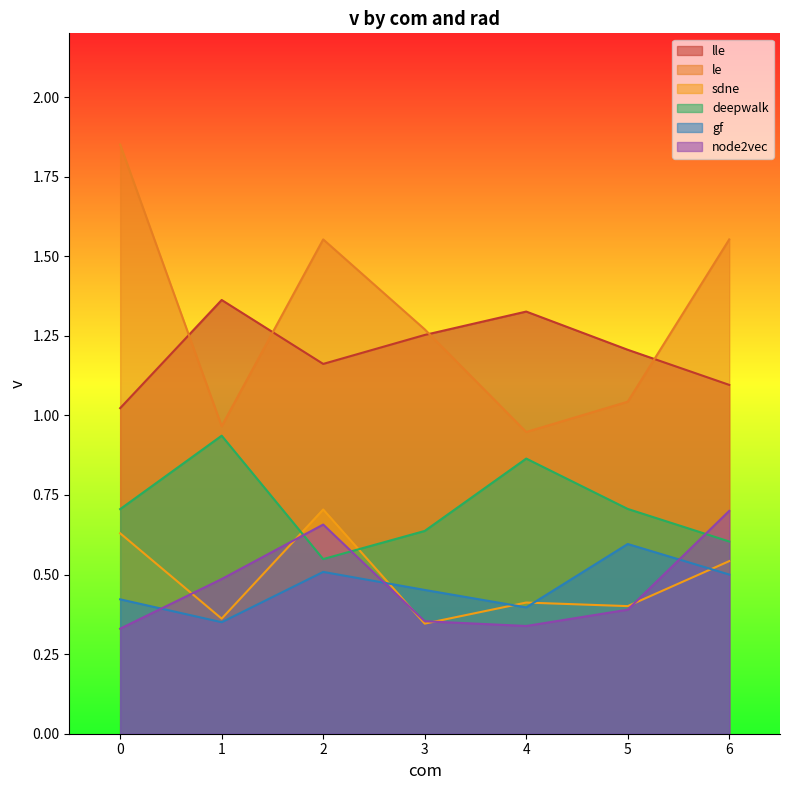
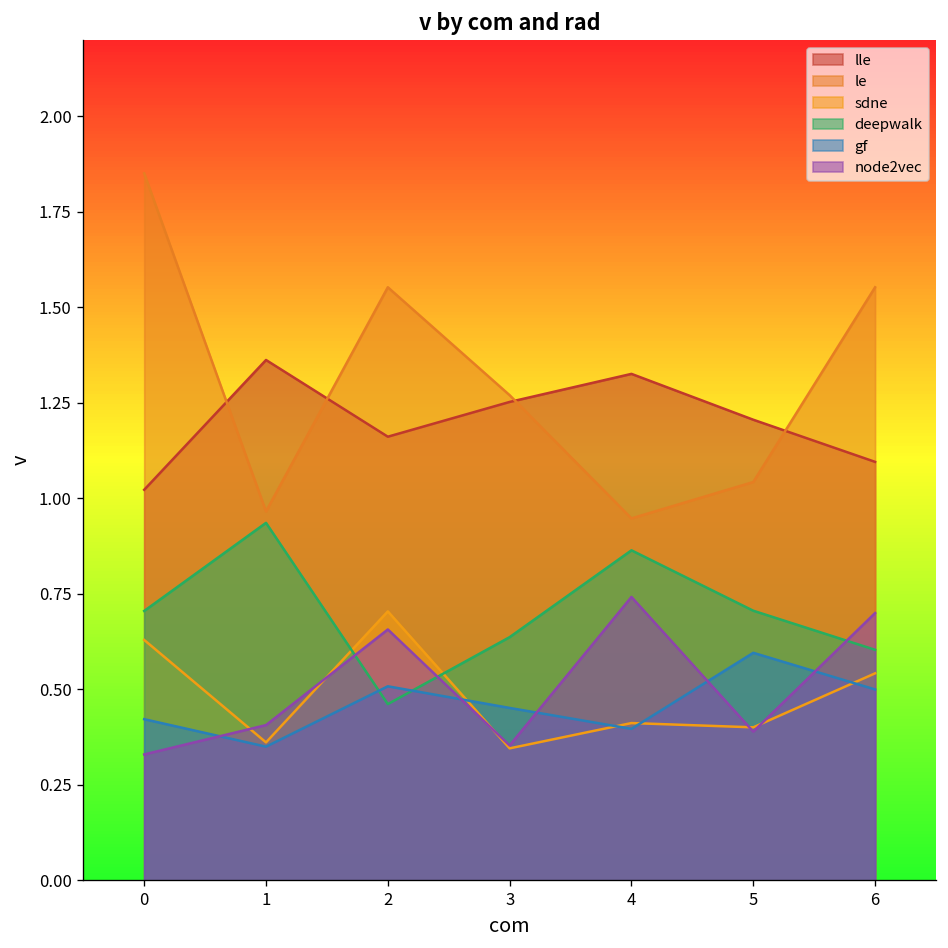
node2vec, 1: 0.49 -> 0.41
deepwalk, 2: 0.55 -> 0.46
node2vec, 4: 0.34 -> 0.74
